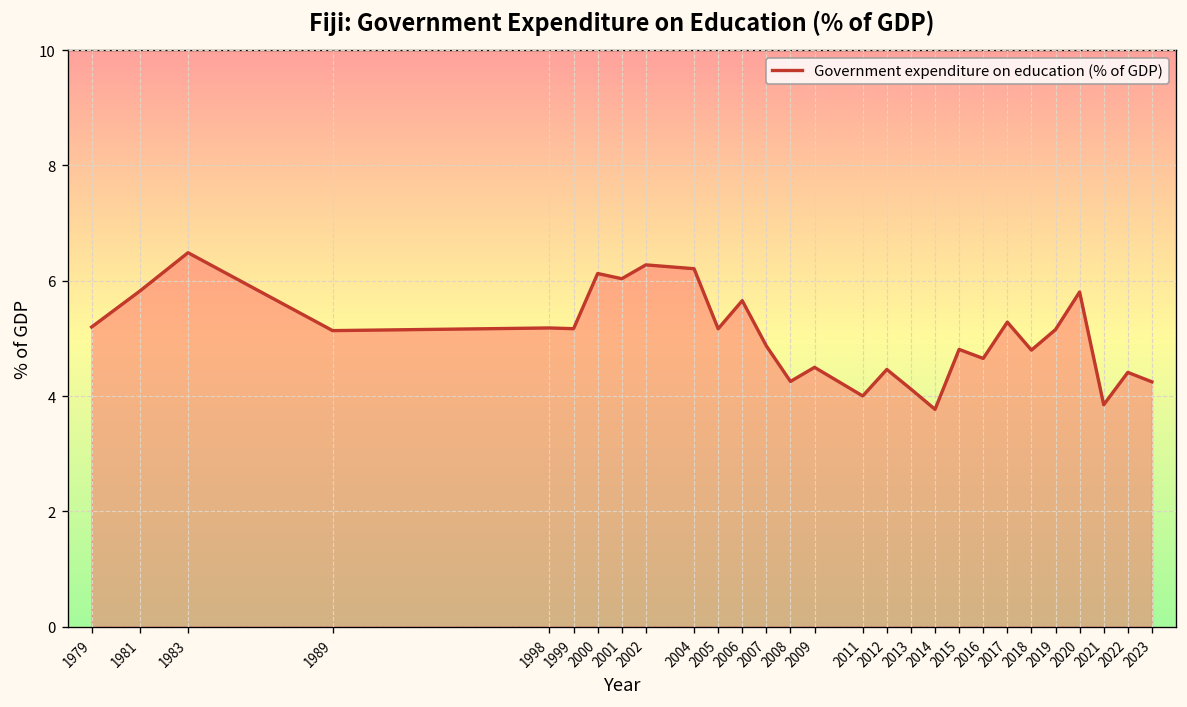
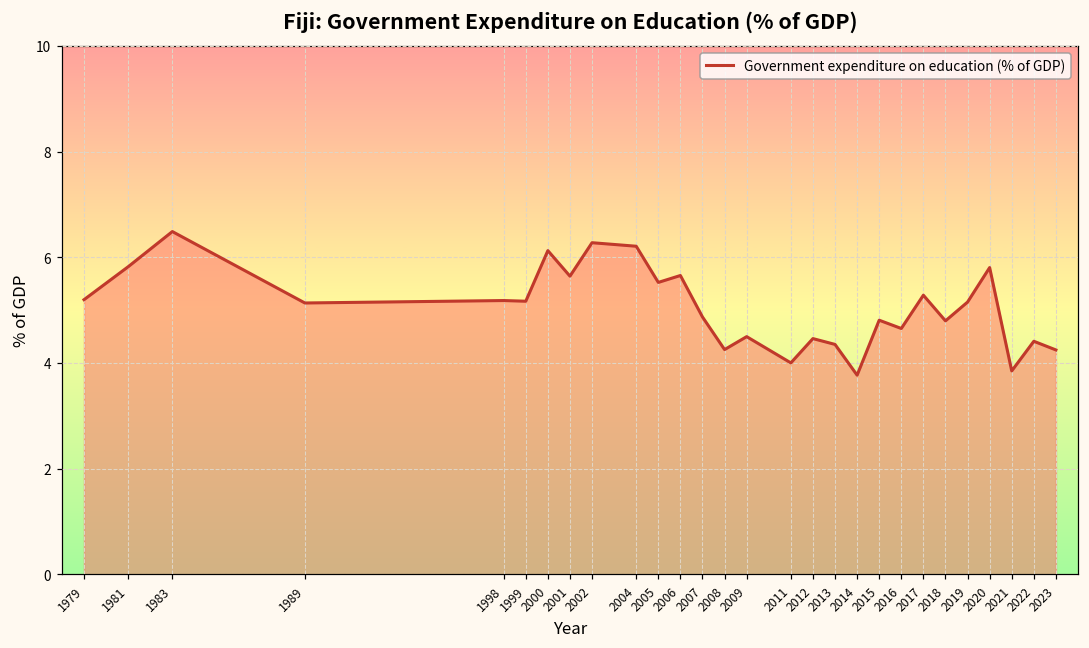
2001: 6.0 -> 5.6
2005: 5.2 -> 5.5
2013: 4.1 -> 4.4
